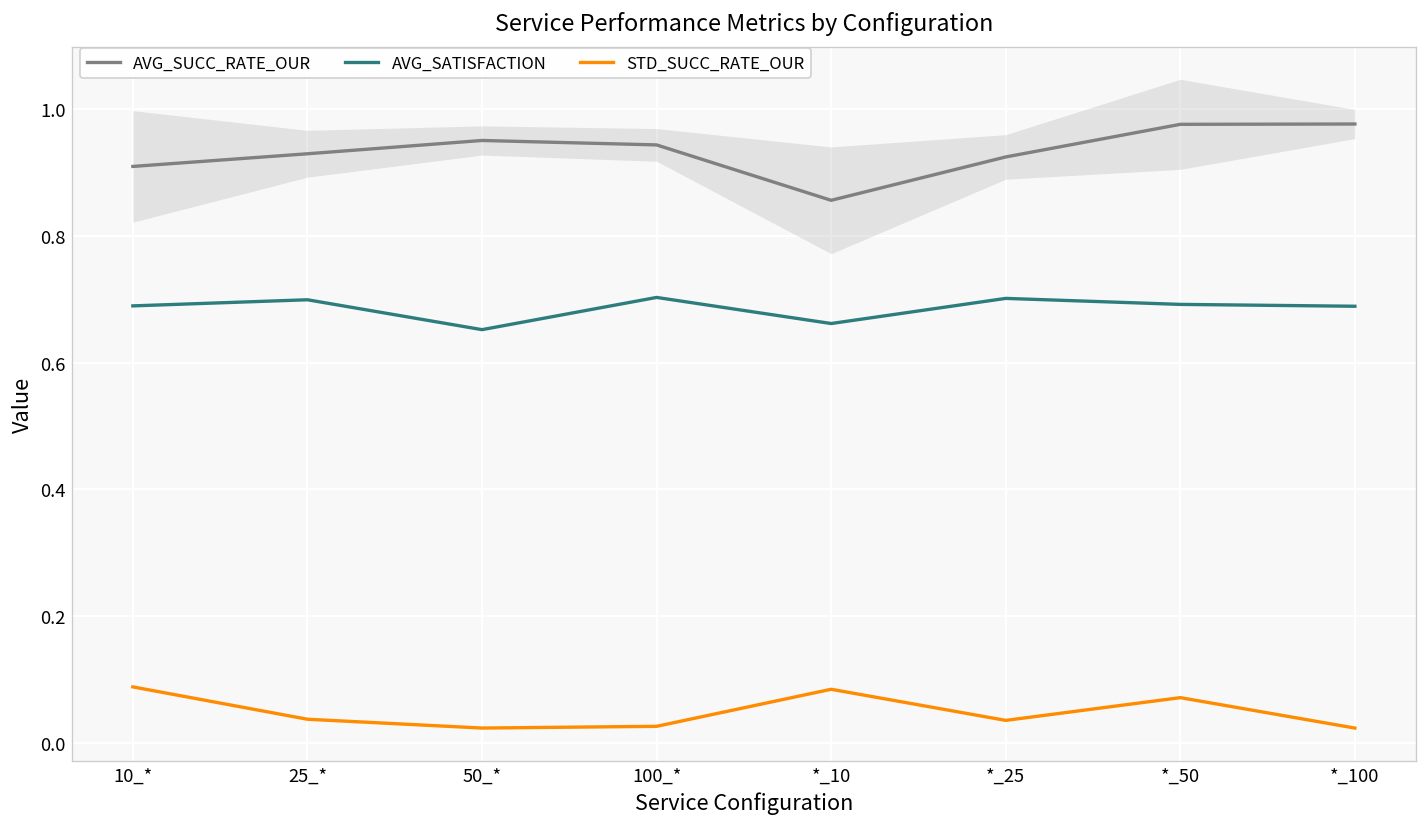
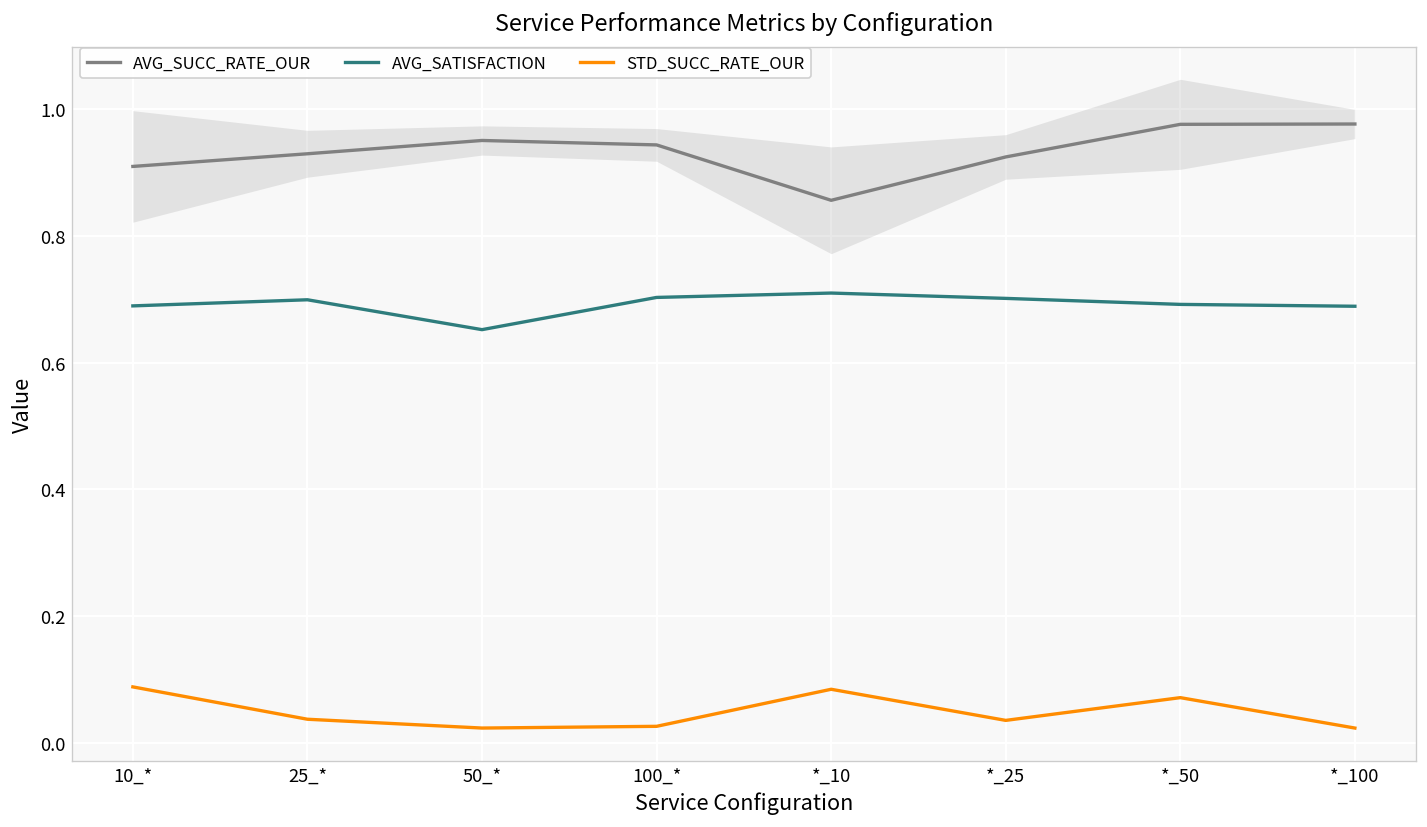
AVG_SATISFACTION, *_10: 0.66 -> 0.71
